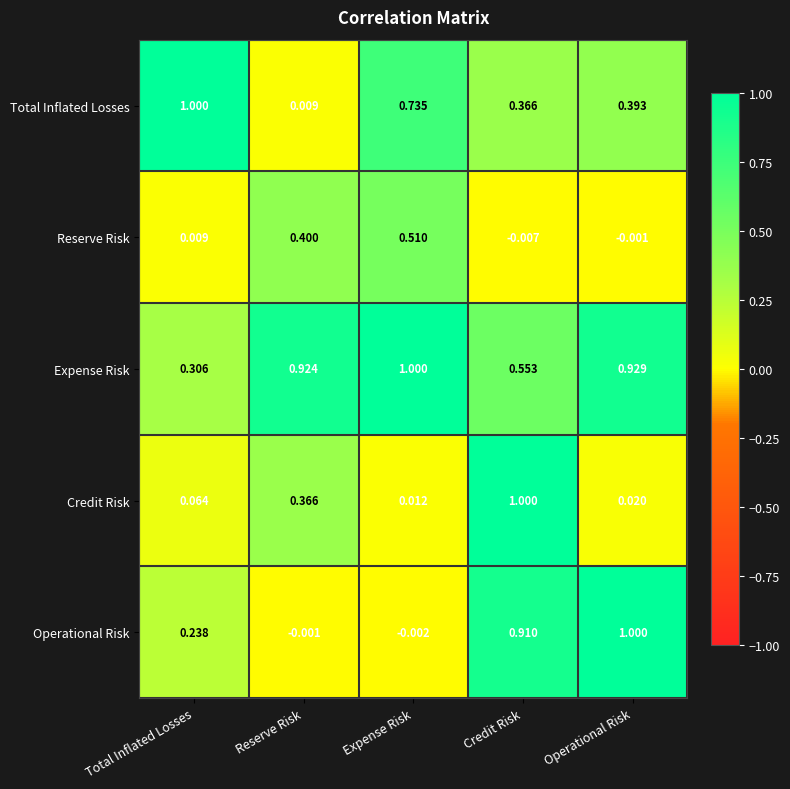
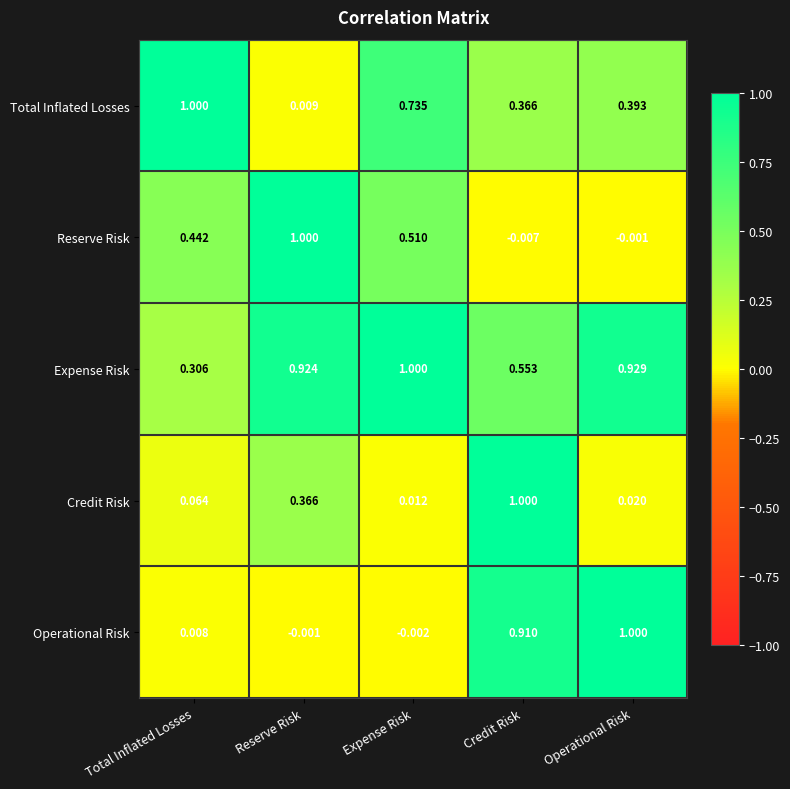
Reserve Risk, Total Inflated Losses: 0.009 -> 0.442
Reserve Risk, Reserve Risk: 0.400 -> 1.000
Operational Risk, Total Inflated Losses: 0.238 -> 0.008
